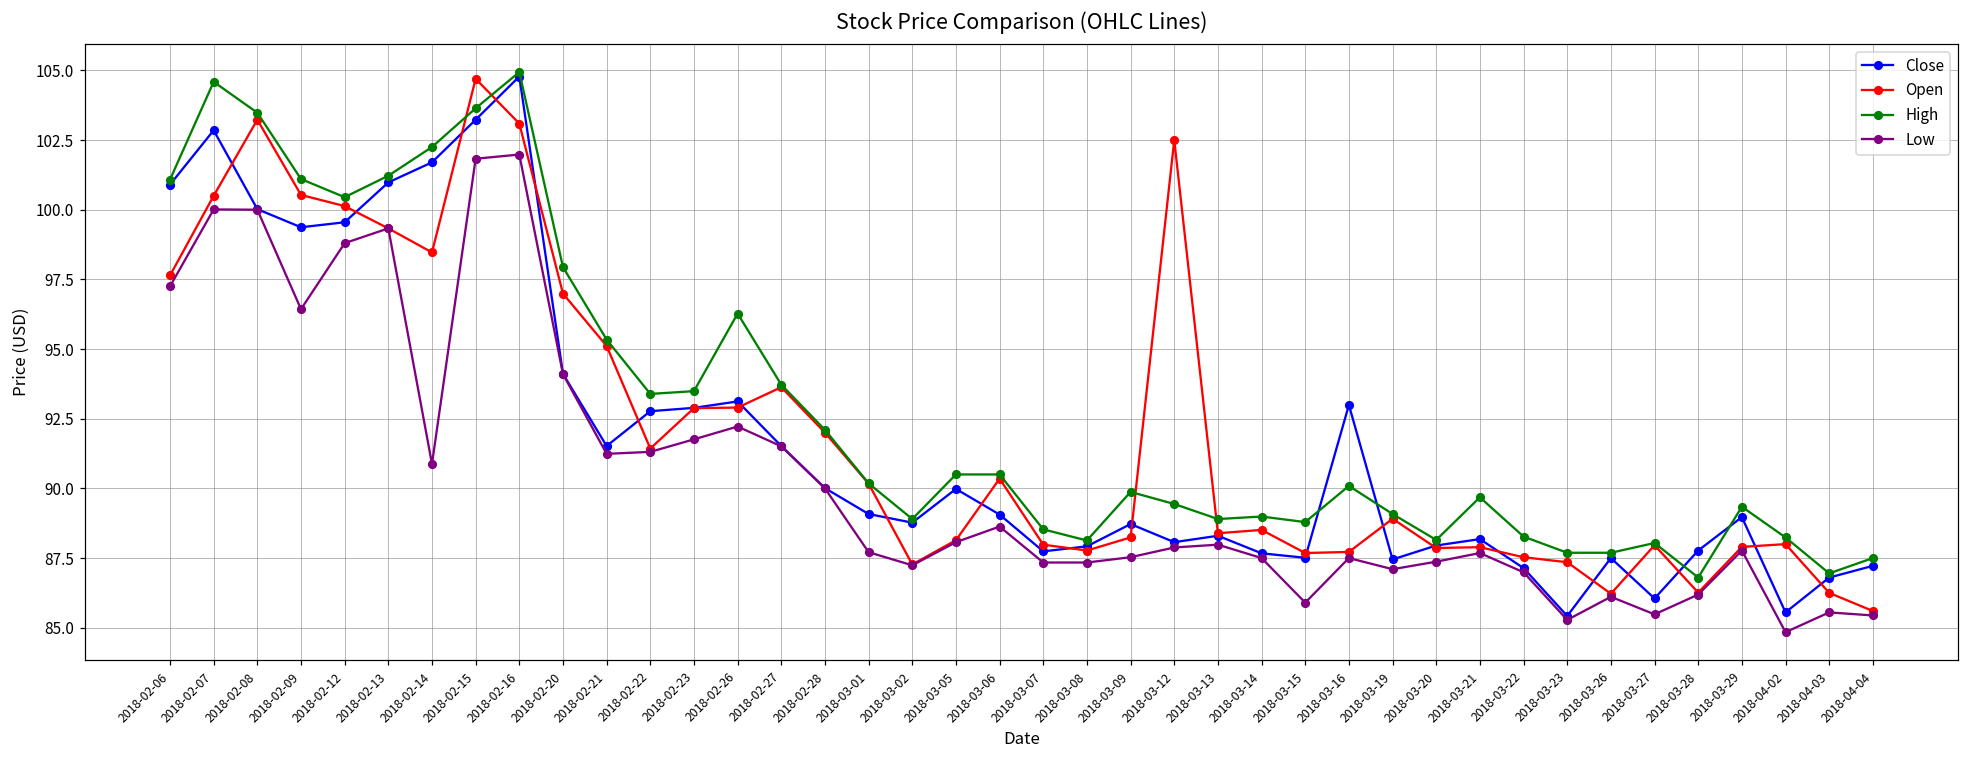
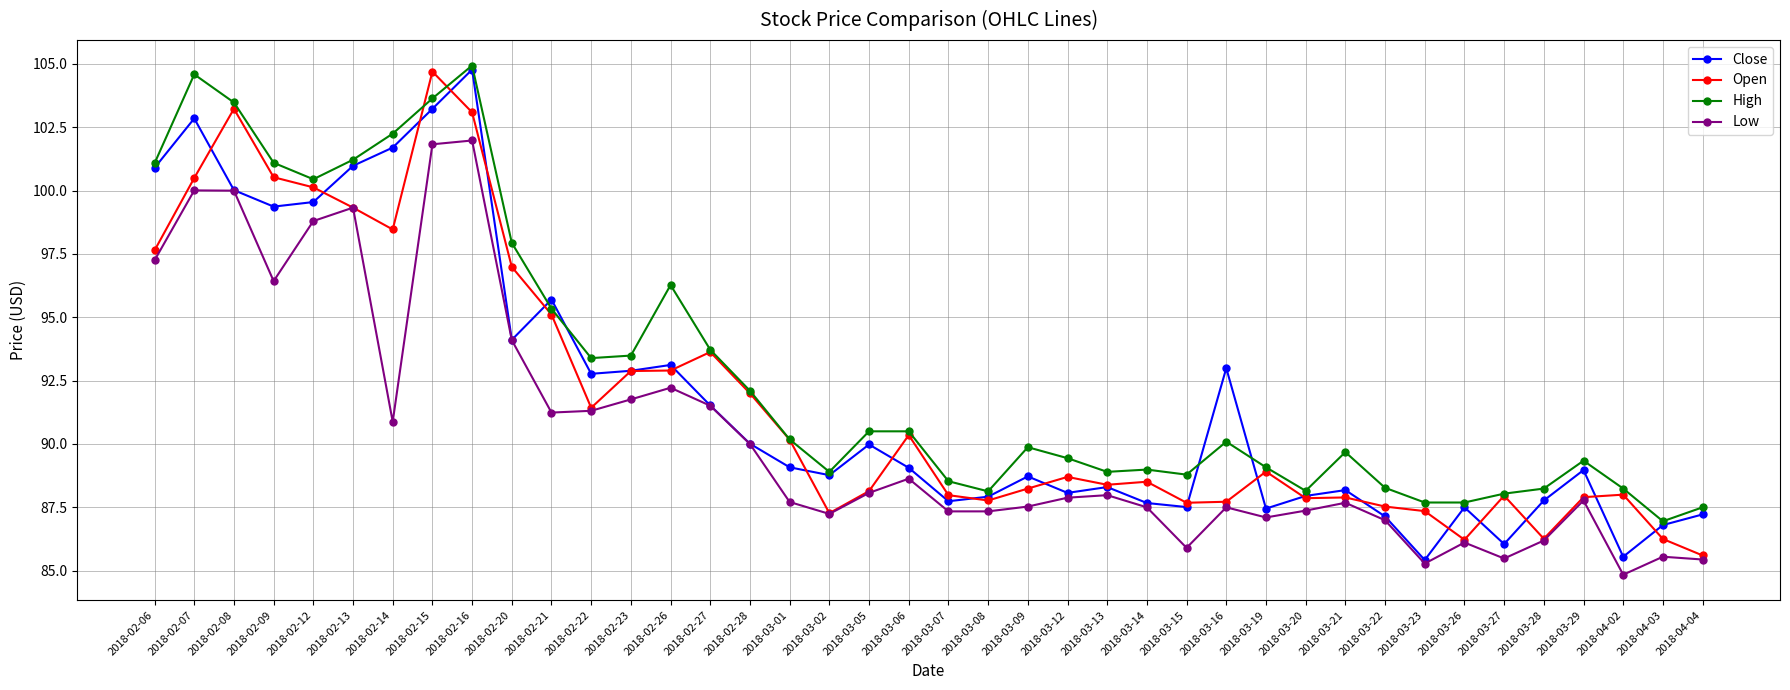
Close, 2018-02-21: 91.5 -> 95.7
Open, 2018-03-12: 102.5 -> 88.7
High, 2018-03-28: 86.8 -> 88.2
